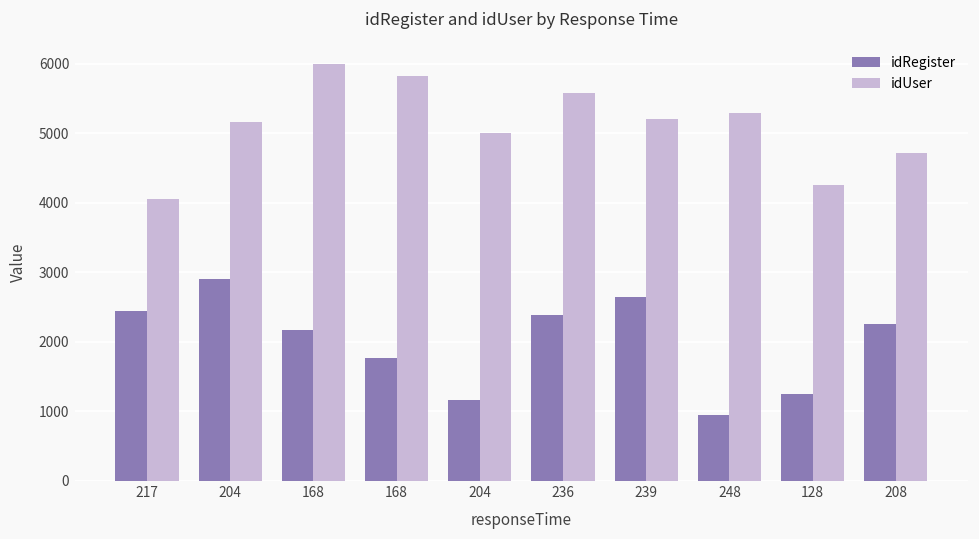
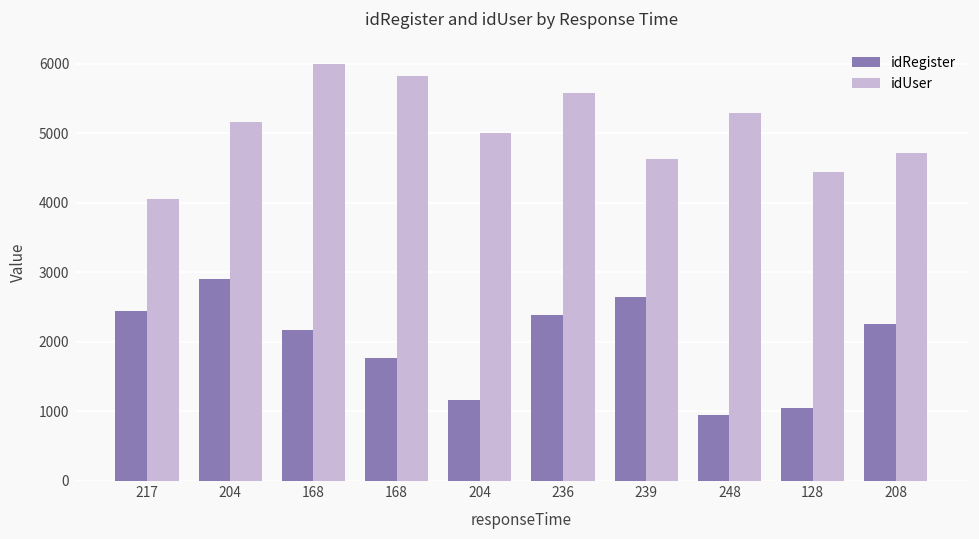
idUser, 239: 5200 -> 4600
idRegister, 128: 1300 -> 1000
idUser, 128: 4300 -> 4400
